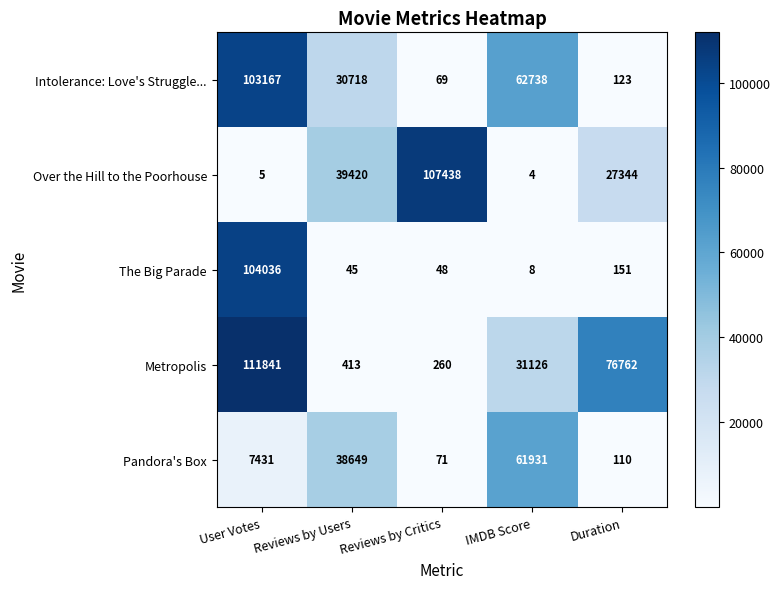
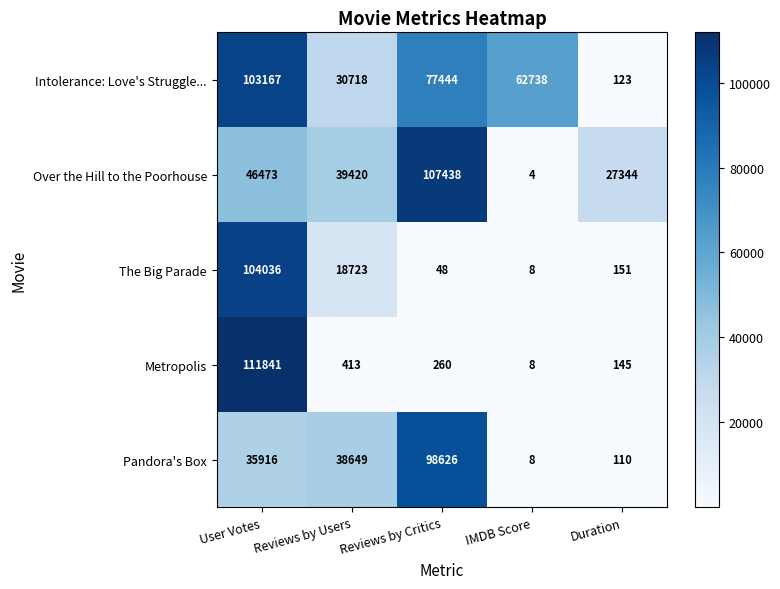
Intolerance: Love's Struggle..., Reviews by Critics: 69 -> 77444
Over the Hill to the Poorhouse, User Votes: 5 -> 46473
The Big Parade, Reviews by Users: 45 -> 18723
Metropolis, IMDB Score: 31126 -> 8
Metropolis, Duration: 76762 -> 145
Pandora's Box, User Votes: 7431 -> 35916
Pandora's Box, Reviews by Critics: 71 -> 98626
Pandora's Box, IMDB Score: 61931 -> 8
